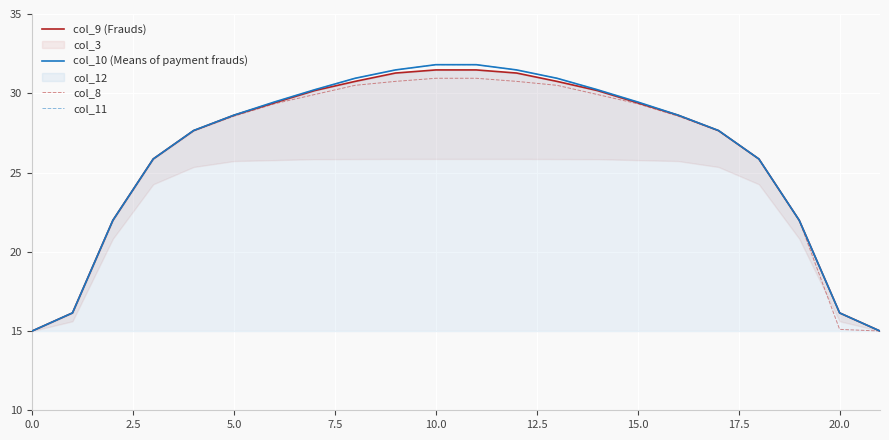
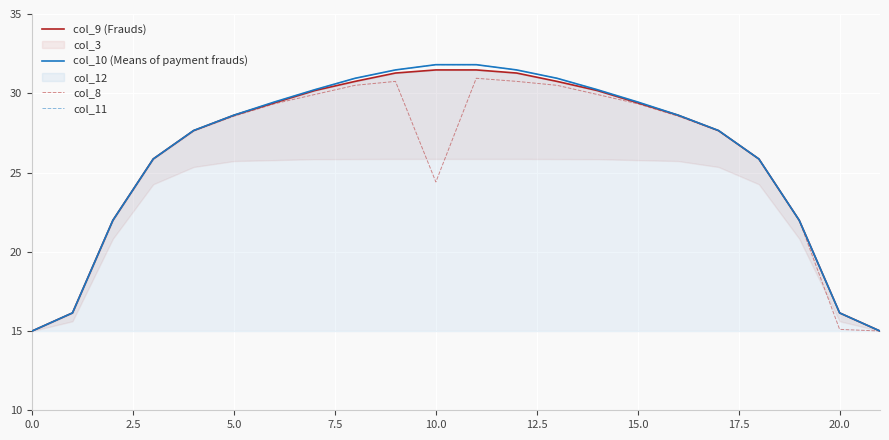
col_8, 10.0: 30.9 -> 24.4
